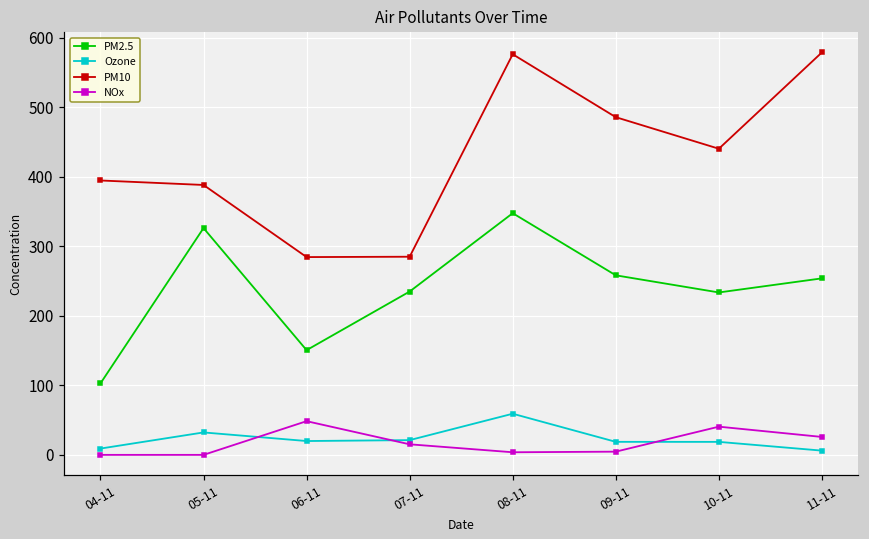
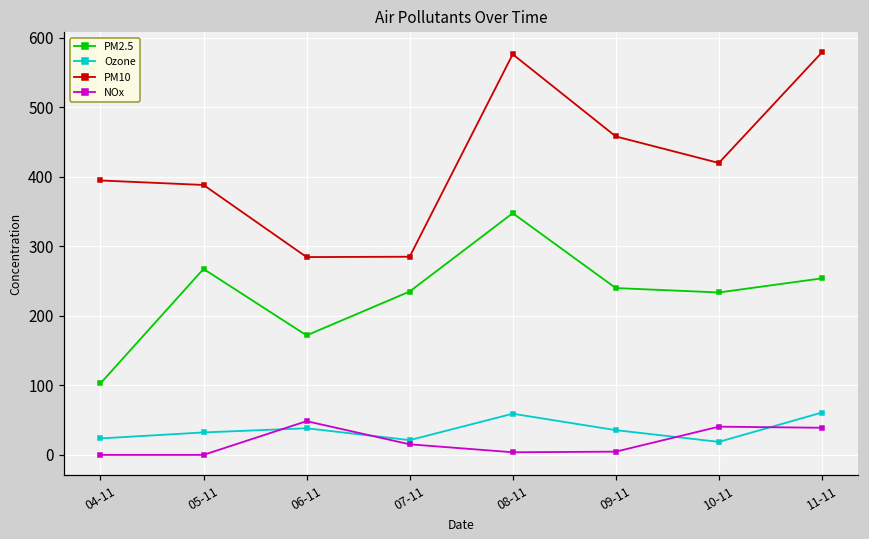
Ozone, 04-11: 10 -> 20
PM2.5, 05-11: 330 -> 270
PM2.5, 06-11: 150 -> 170
Ozone, 06-11: 20 -> 40
PM2.5, 09-11: 260 -> 240
Ozone, 09-11: 20 -> 40
PM10, 09-11: 490 -> 460
PM10, 10-11: 440 -> 420
Ozone, 11-11: 10 -> 60
NOx, 11-11: 30 -> 40
